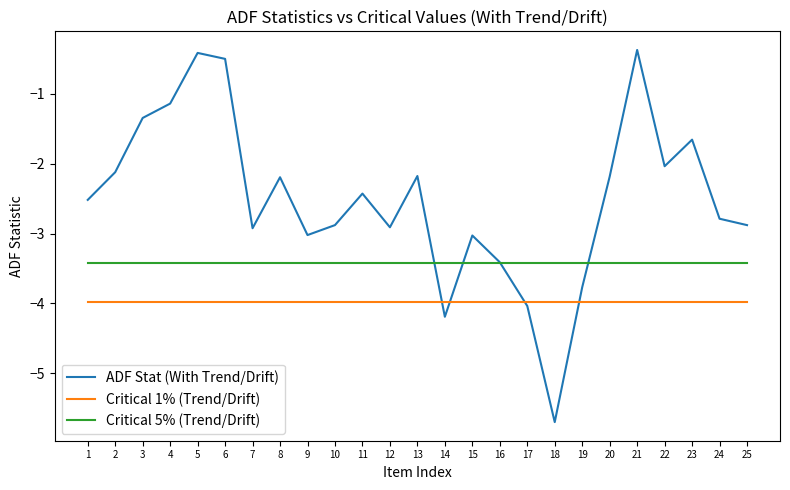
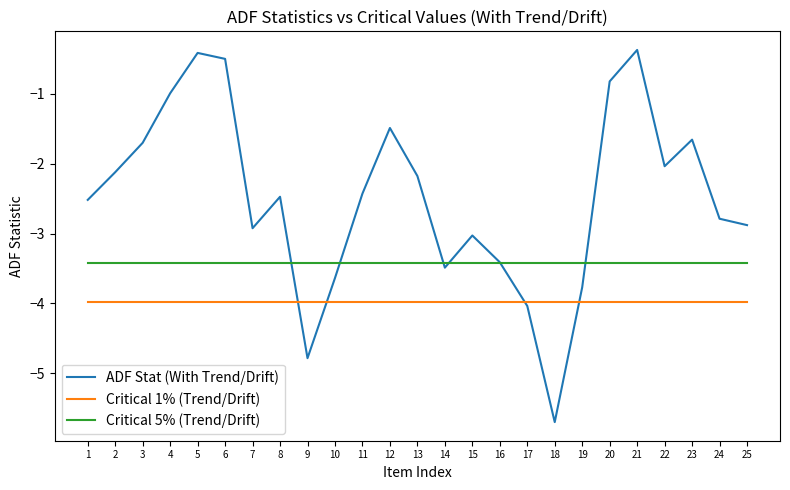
ADF Stat (With Trend/Drift), 3: -1.3 -> -1.7
ADF Stat (With Trend/Drift), 4: -1.1 -> -1.0
ADF Stat (With Trend/Drift), 8: -2.2 -> -2.5
ADF Stat (With Trend/Drift), 9: -3.0 -> -4.8
ADF Stat (With Trend/Drift), 10: -2.9 -> -3.6
ADF Stat (With Trend/Drift), 12: -2.9 -> -1.5
ADF Stat (With Trend/Drift), 14: -4.2 -> -3.5
ADF Stat (With Trend/Drift), 20: -2.2 -> -0.8
